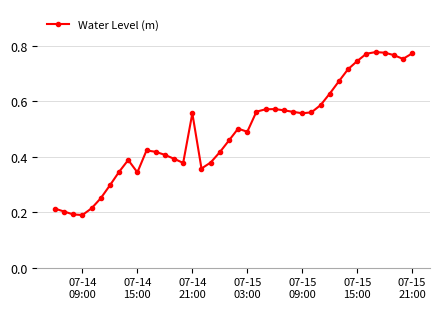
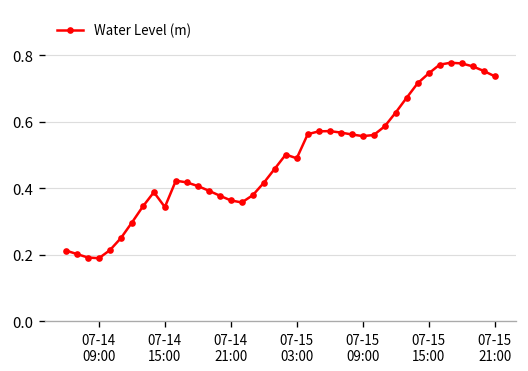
07-14 21:00: 0.56 -> 0.36
07-15 21:00: 0.77 -> 0.74
